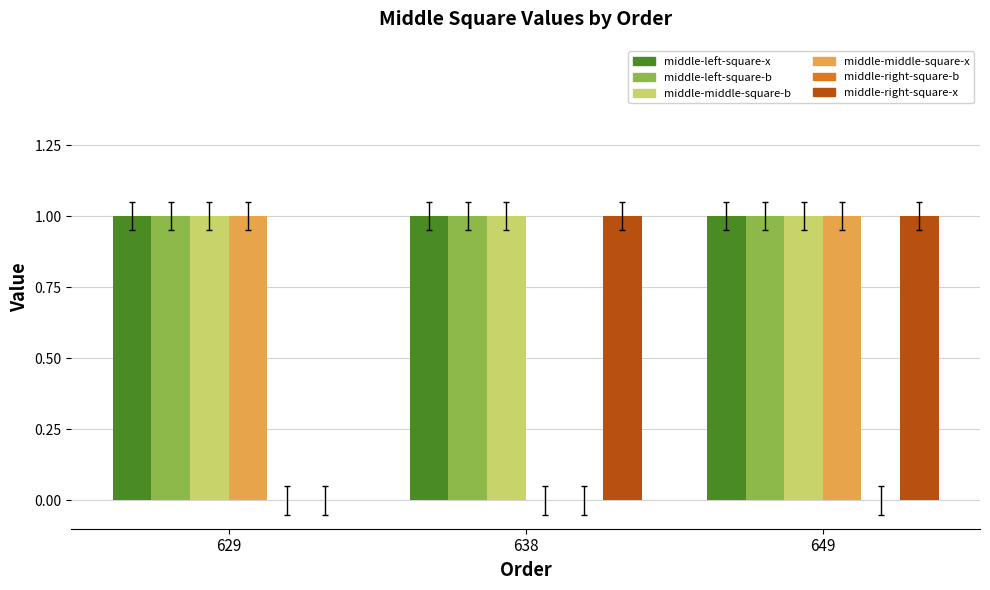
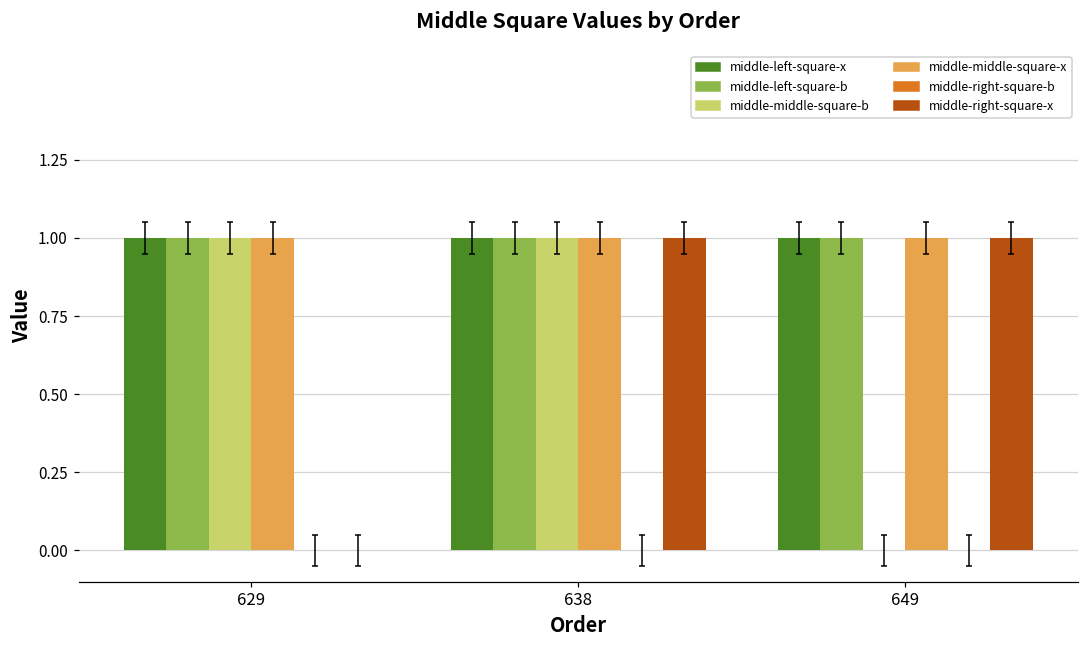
middle-middle-square-x, 638: 0 -> 1
middle-middle-square-b, 649: 1 -> 0
